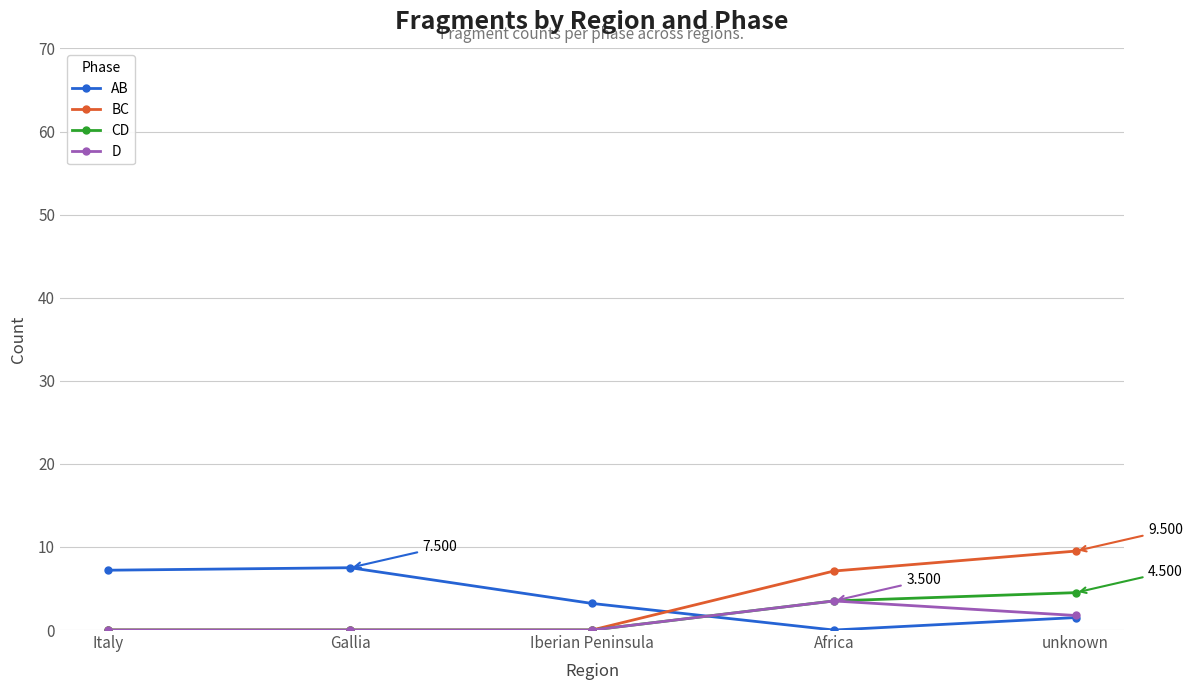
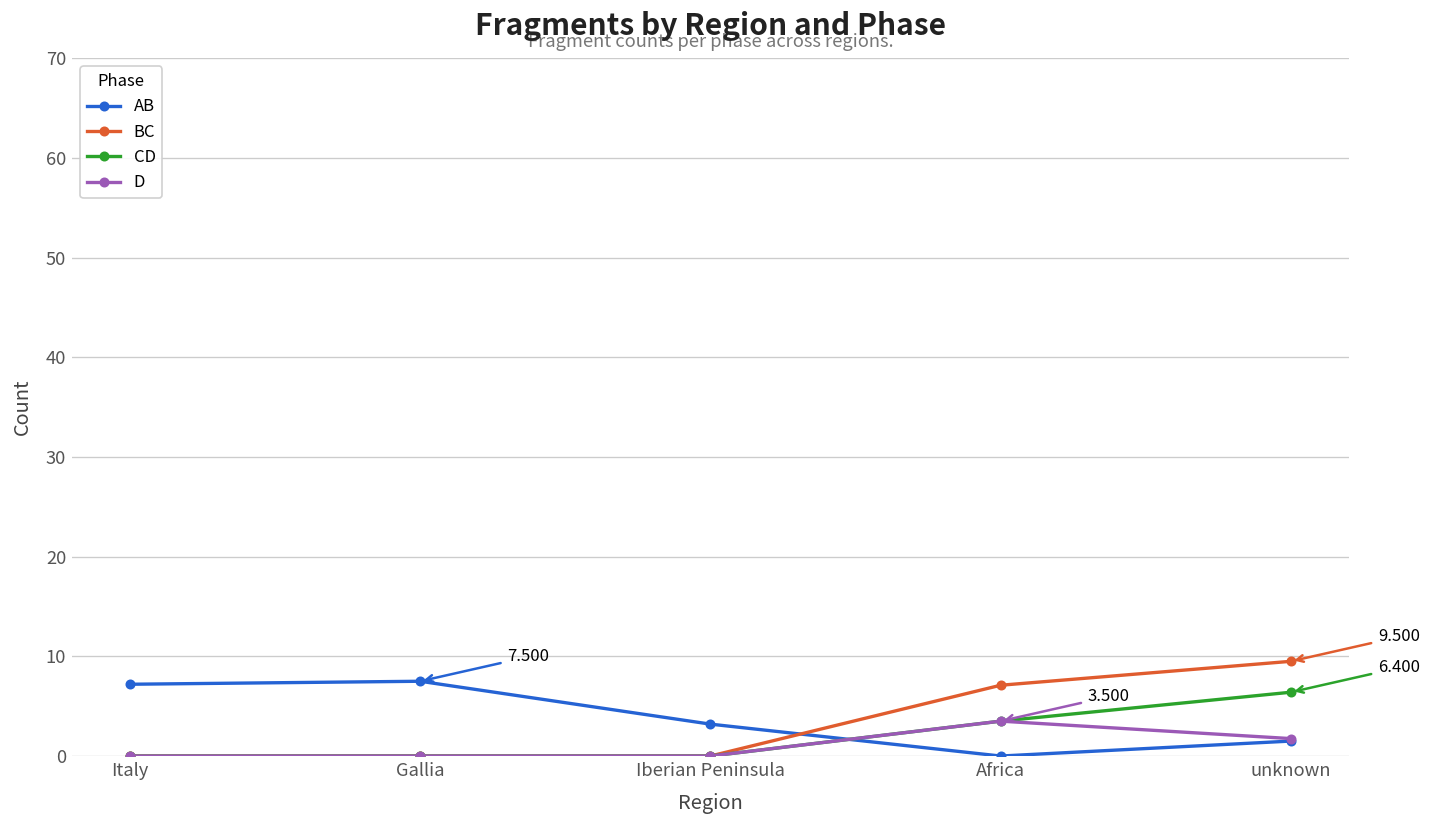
CD, unknown: 4.500 -> 6.400
